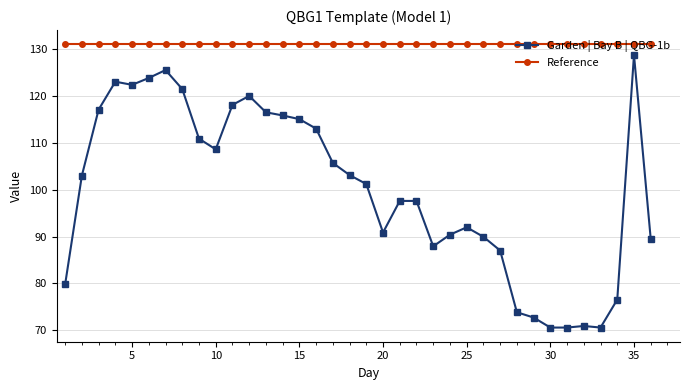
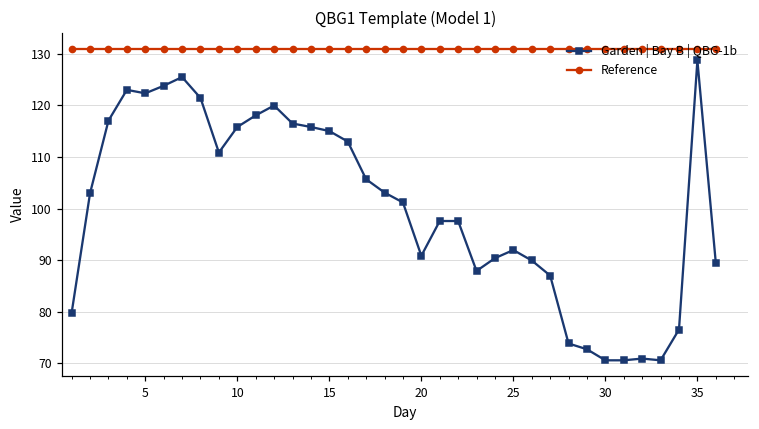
Garden | Bay B | QBG-1b, 10: 109 -> 116
